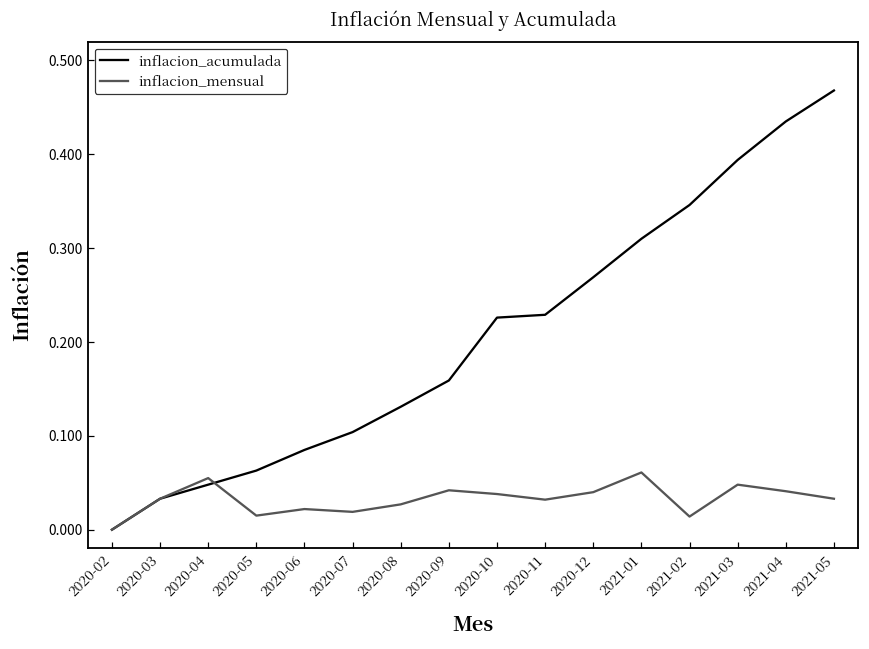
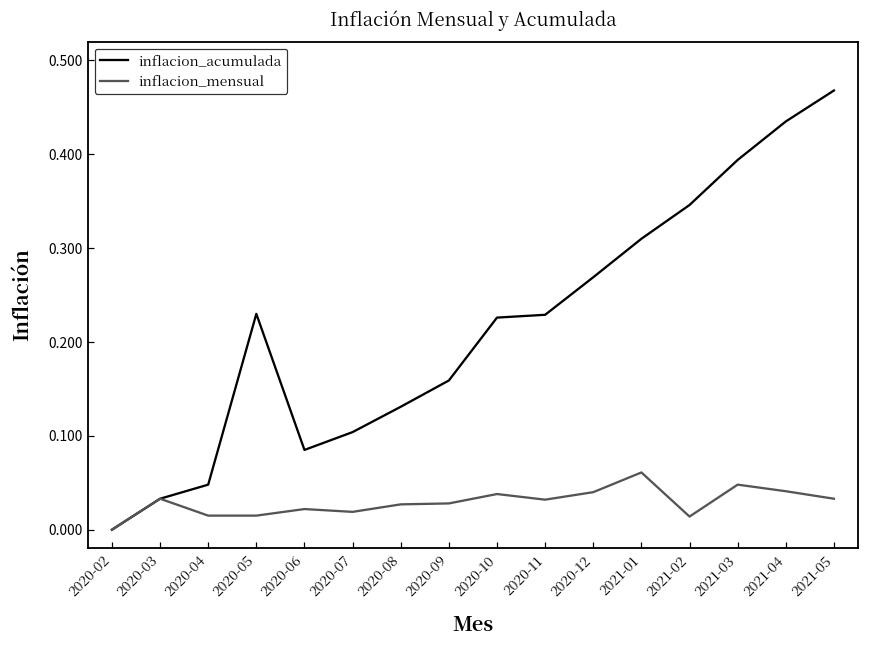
inflacion_mensual, 2020-04: 0.06 -> 0.02
inflacion_acumulada, 2020-05: 0.06 -> 0.23
inflacion_mensual, 2020-09: 0.04 -> 0.03
